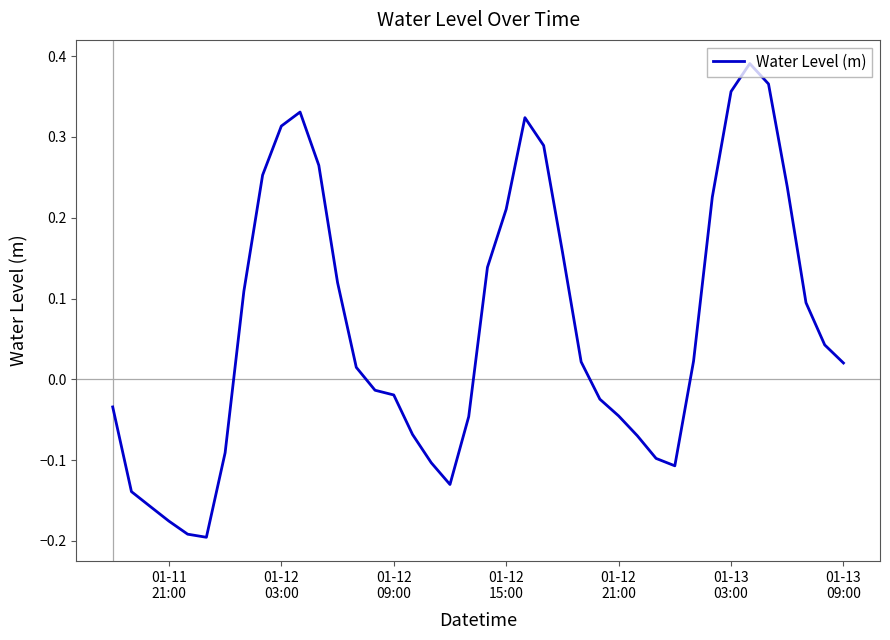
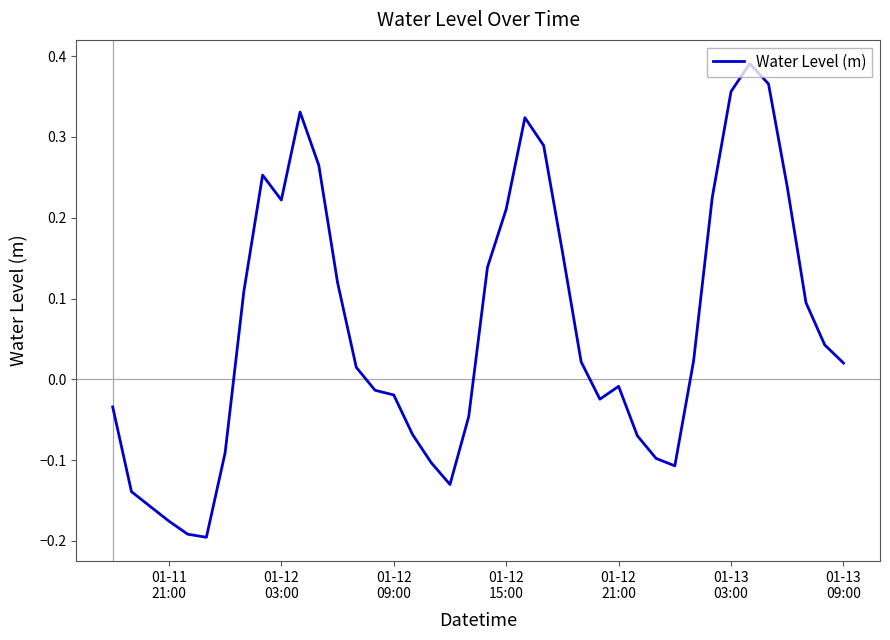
01-12 03:00: 0.31 -> 0.22
01-12 21:00: -0.05 -> -0.01
